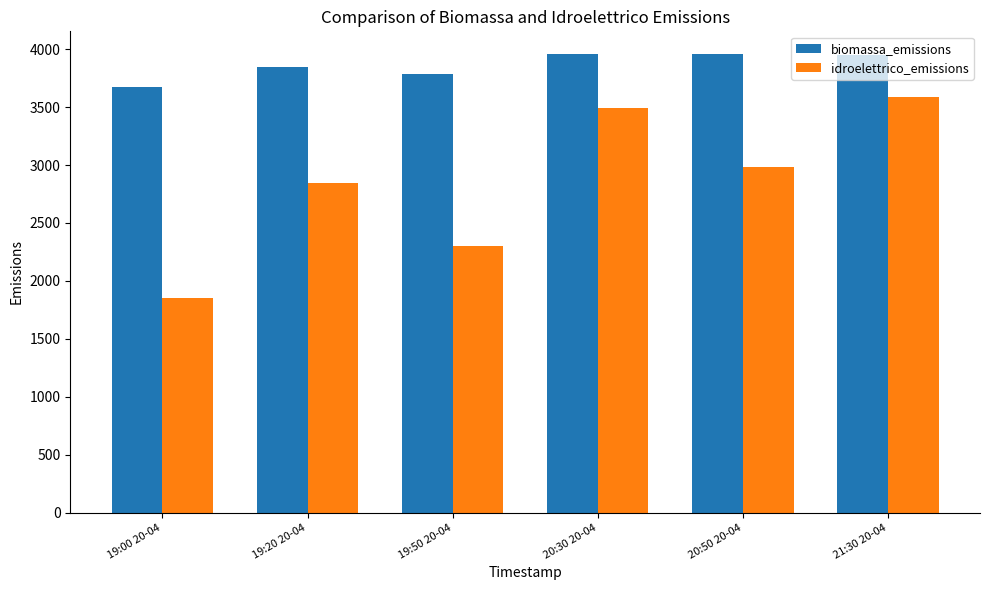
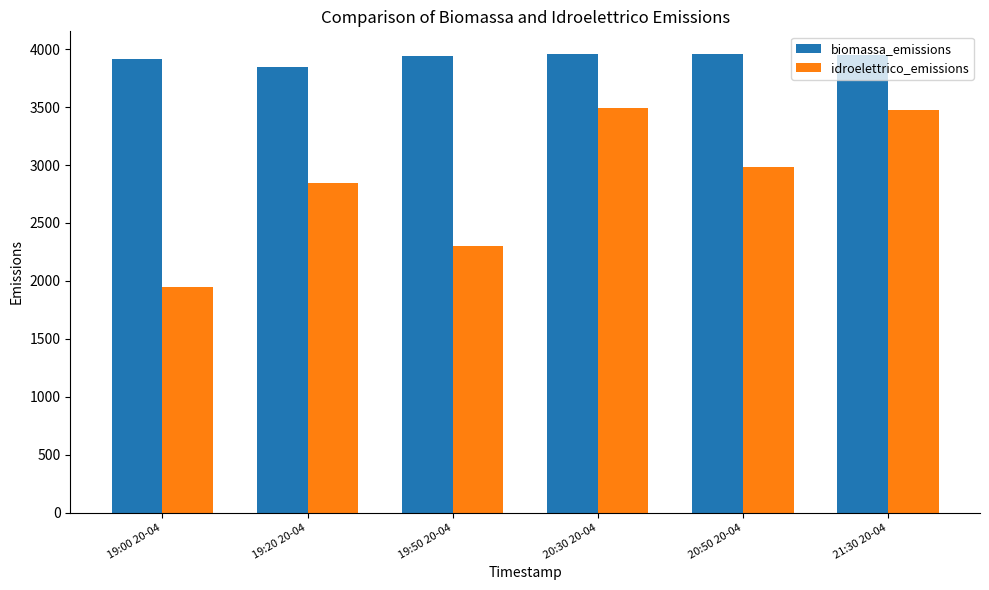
biomassa_emissions, 19:00 20-04: 3680 -> 3920
idroelettrico_emissions, 19:00 20-04: 1850 -> 1940
biomassa_emissions, 19:50 20-04: 3790 -> 3940
idroelettrico_emissions, 21:30 20-04: 3580 -> 3480
